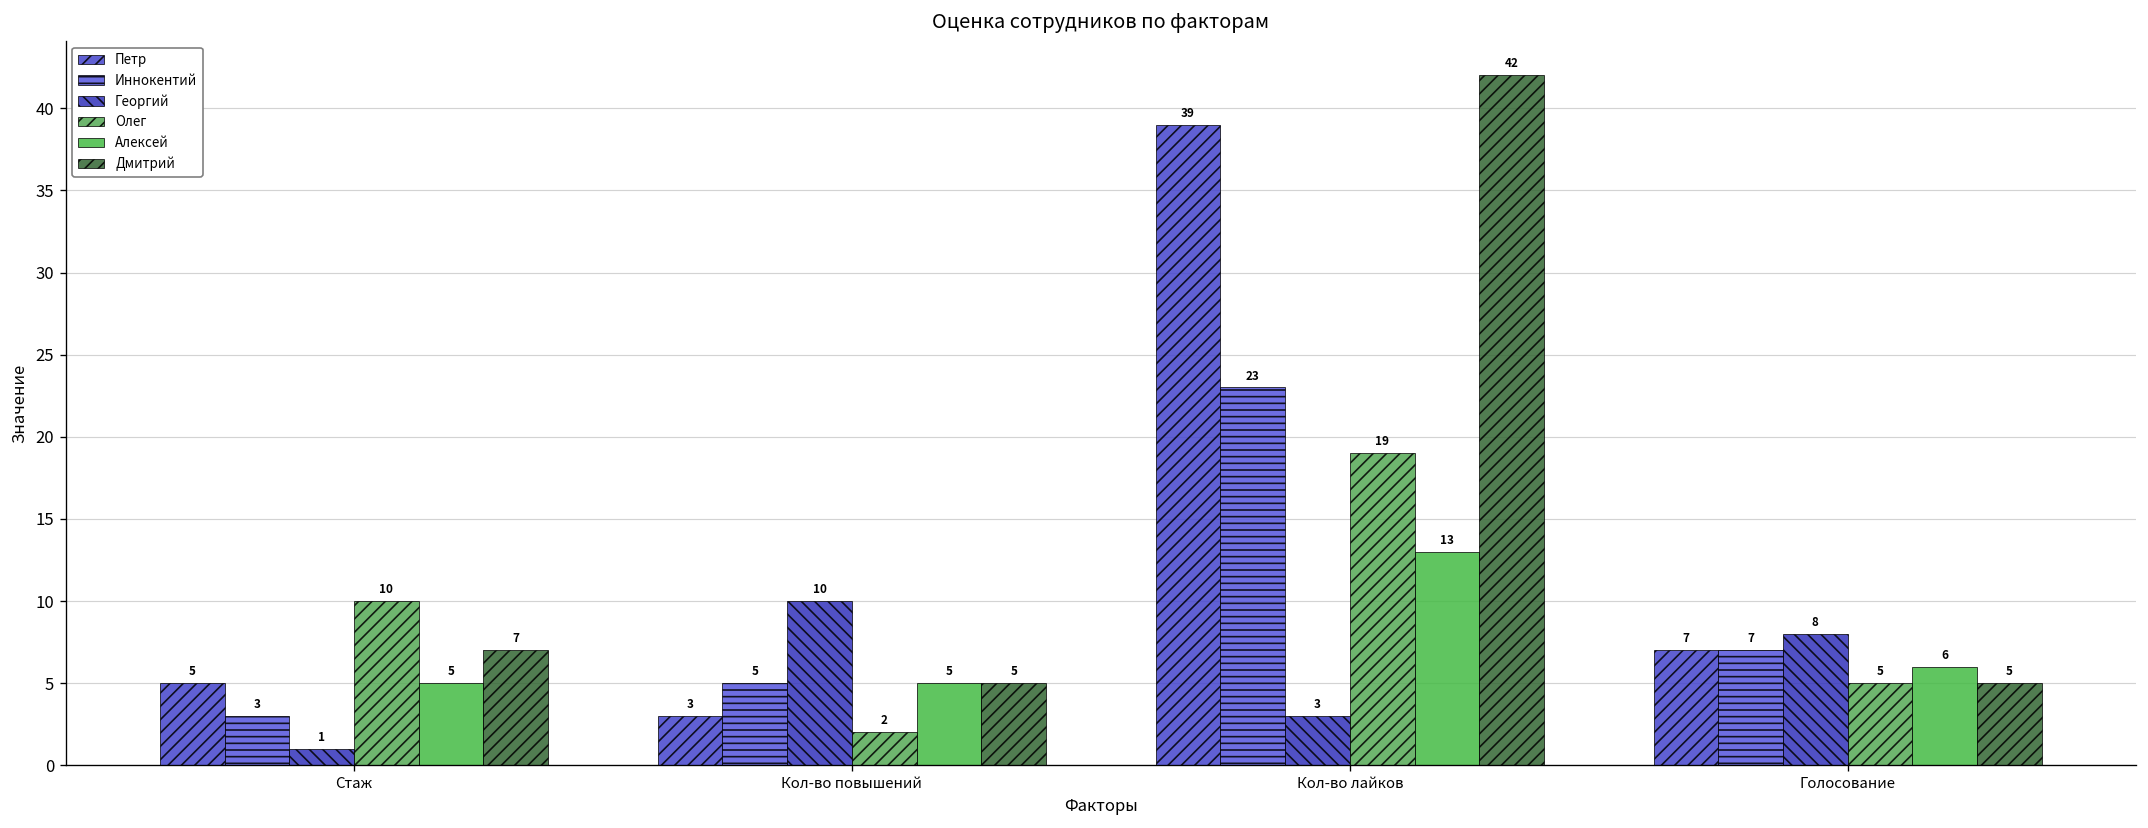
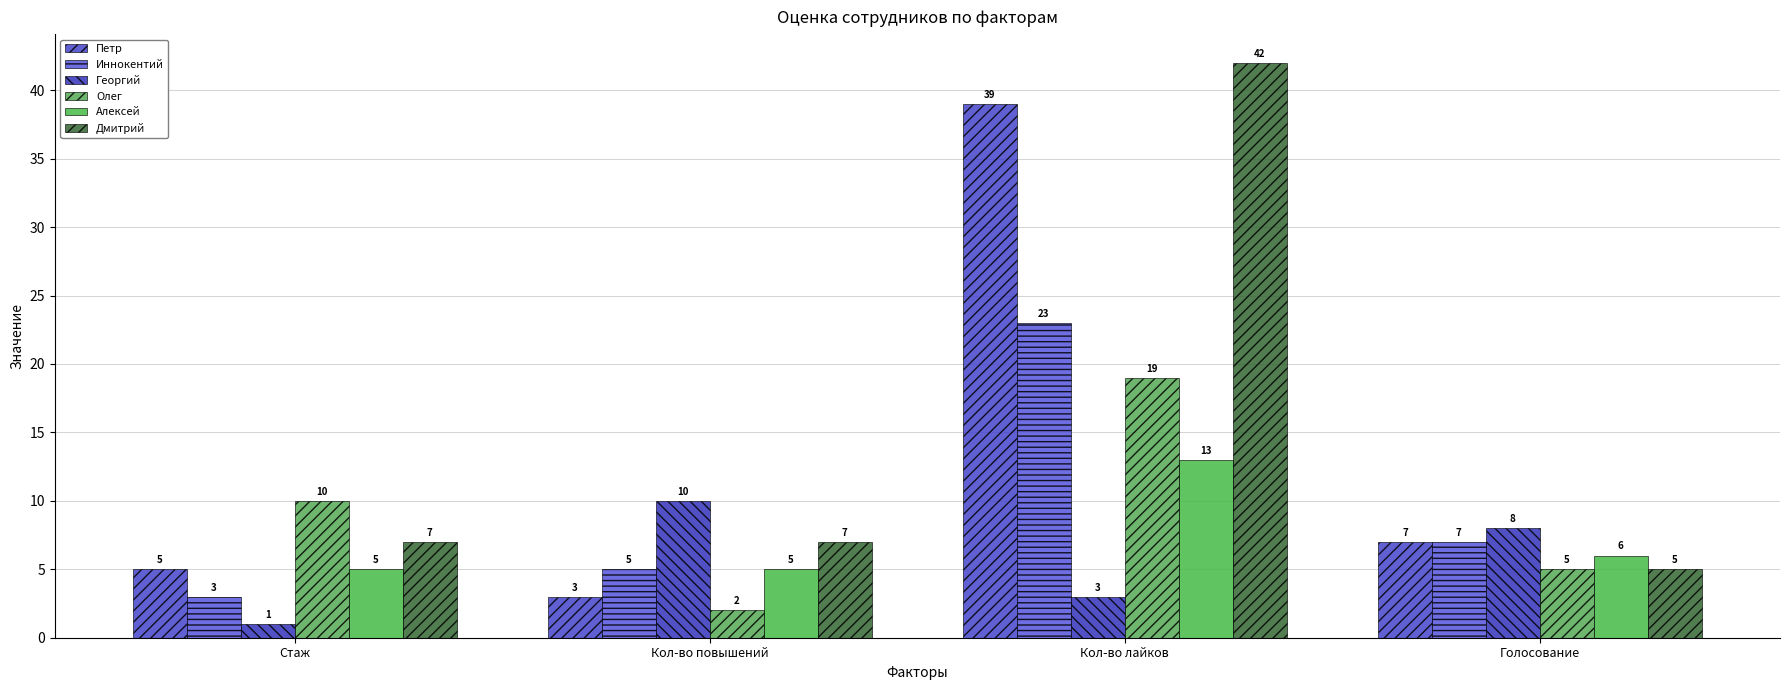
Дмитрий, Кол-во повышений: 5 -> 7
